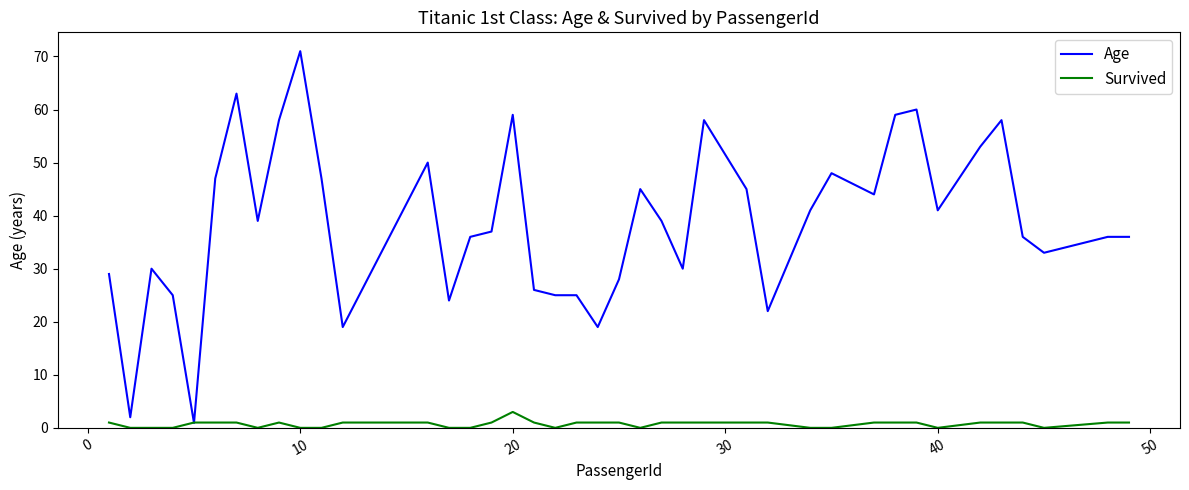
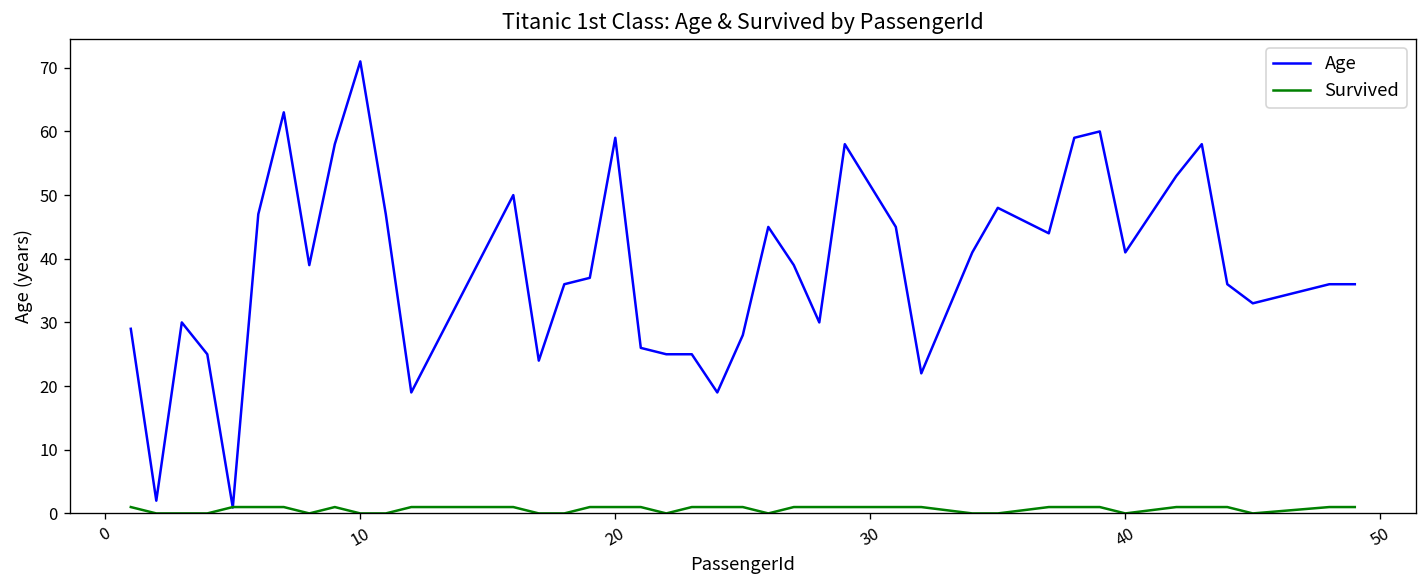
Survived, 20: 3 -> 1
